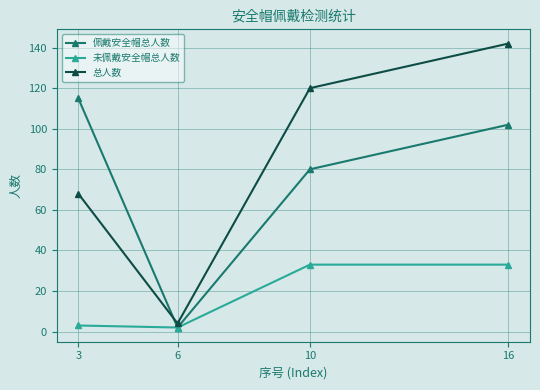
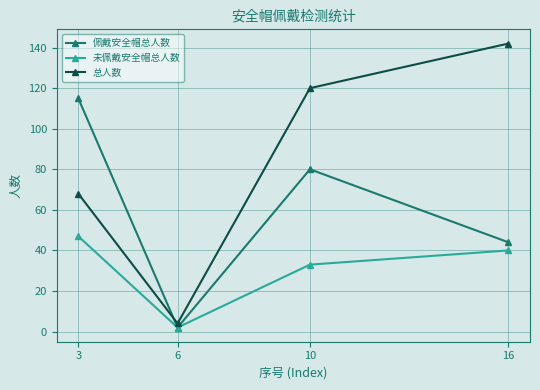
未佩戴安全帽总人数, 3: 3 -> 47
佩戴安全帽总人数, 16: 102 -> 44
未佩戴安全帽总人数, 16: 33 -> 40
